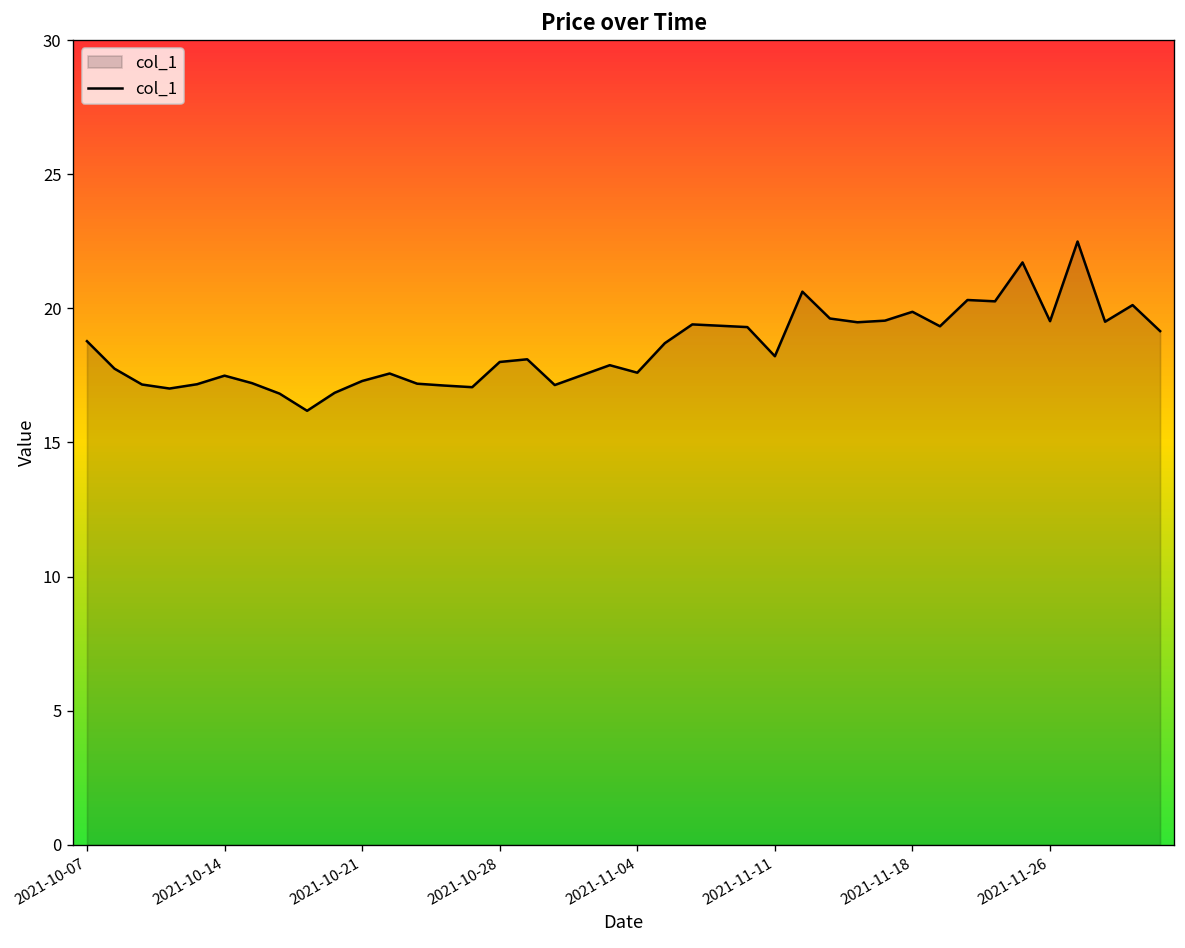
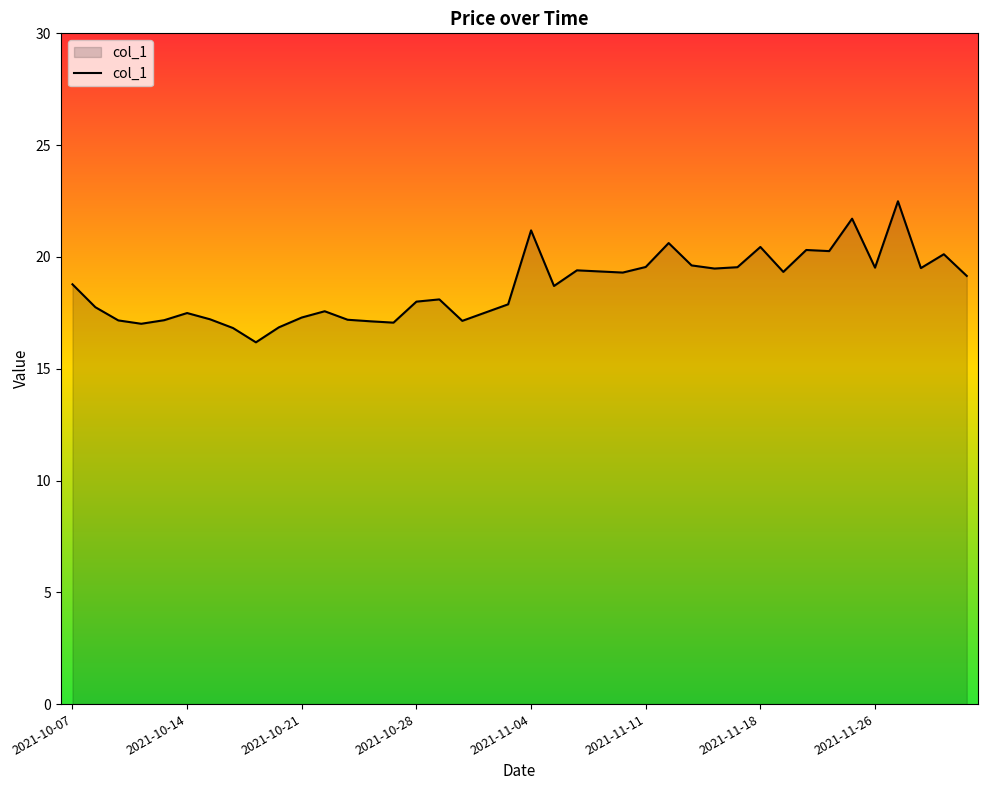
2021-11-04: 17.6 -> 21.2
2021-11-11: 18.2 -> 19.5
2021-11-18: 19.9 -> 20.4
